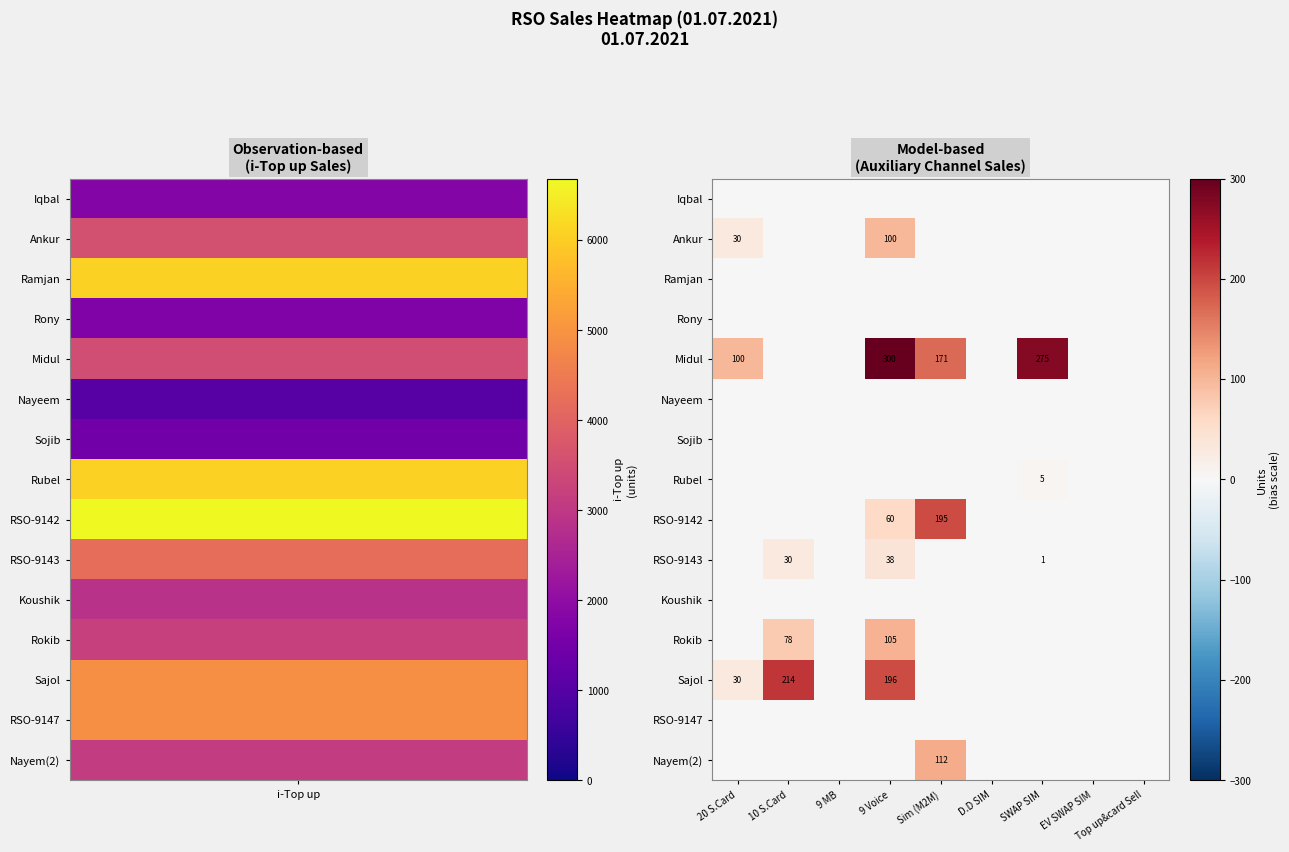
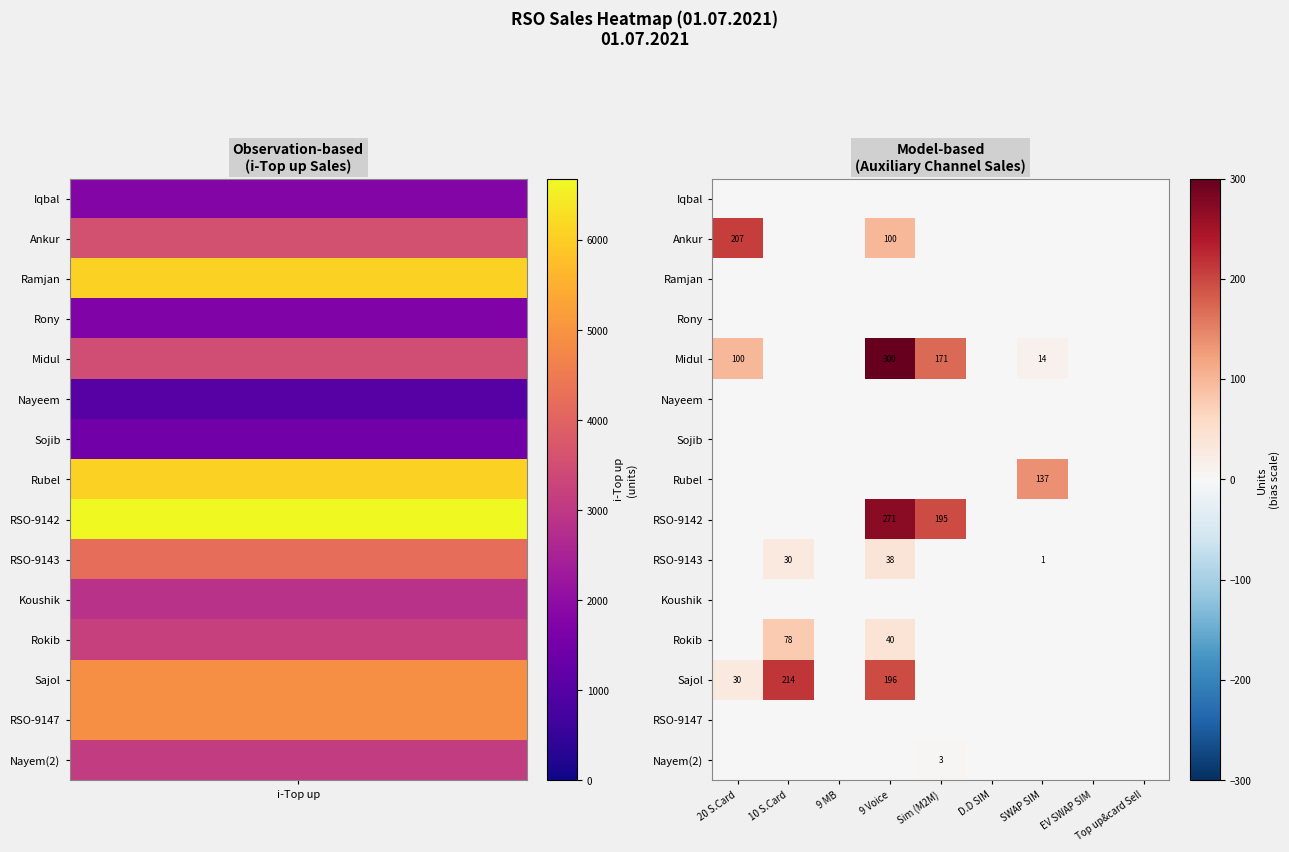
Model-based (Auxiliary Channel Sales), Ankur, 20 S.Card: 30 -> 207
Model-based (Auxiliary Channel Sales), Midul, SWAP SIM: 275 -> 14
Model-based (Auxiliary Channel Sales), Rubel, SWAP SIM: 5 -> 137
Model-based (Auxiliary Channel Sales), RSO-9142, 9 Voice: 60 -> 271
Model-based (Auxiliary Channel Sales), Rokib, 9 Voice: 105 -> 40
Model-based (Auxiliary Channel Sales), Nayem(2), Sim (M2M): 112 -> 3
